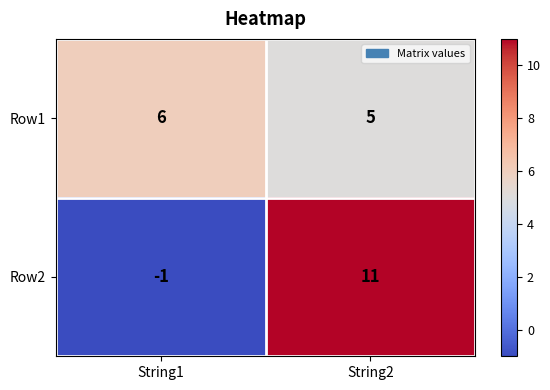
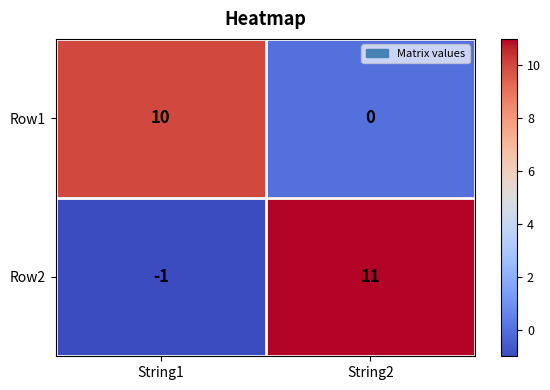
Row1, String1: 6 -> 10
Row1, String2: 5 -> 0
